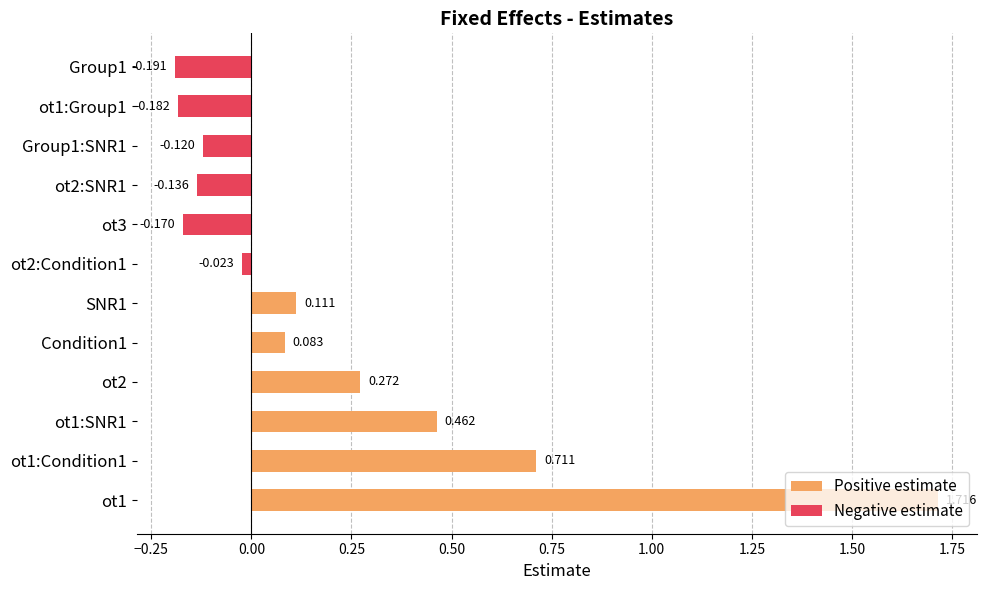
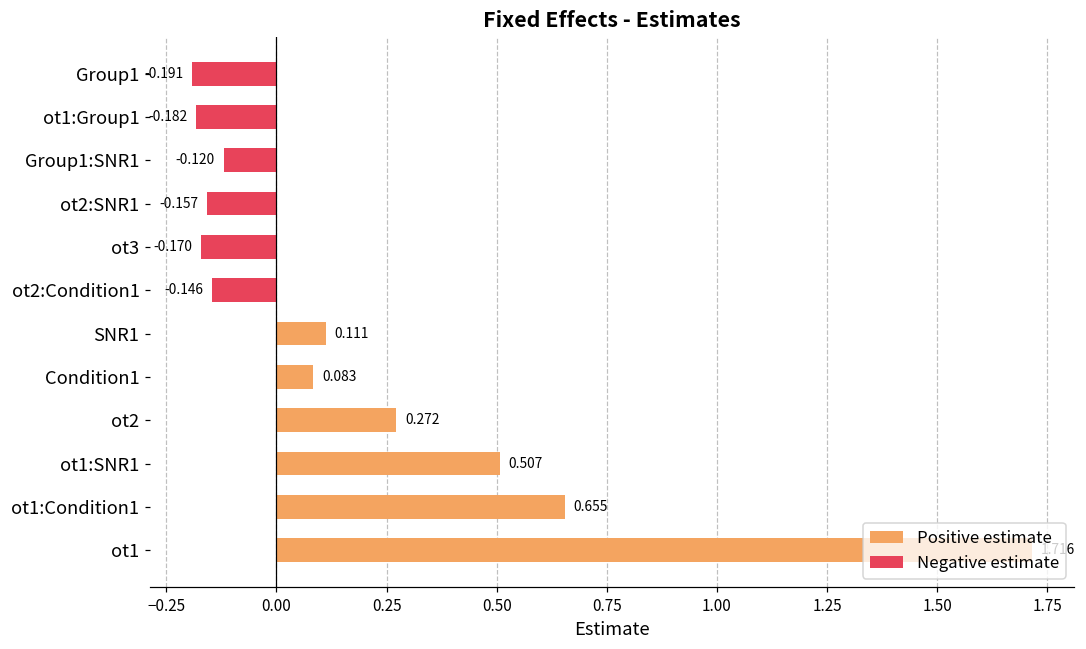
ot2:SNR1: -0.136 -> -0.157
ot2:Condition1: -0.023 -> -0.146
ot1:SNR1: 0.462 -> 0.507
ot1:Condition1: 0.711 -> 0.655
